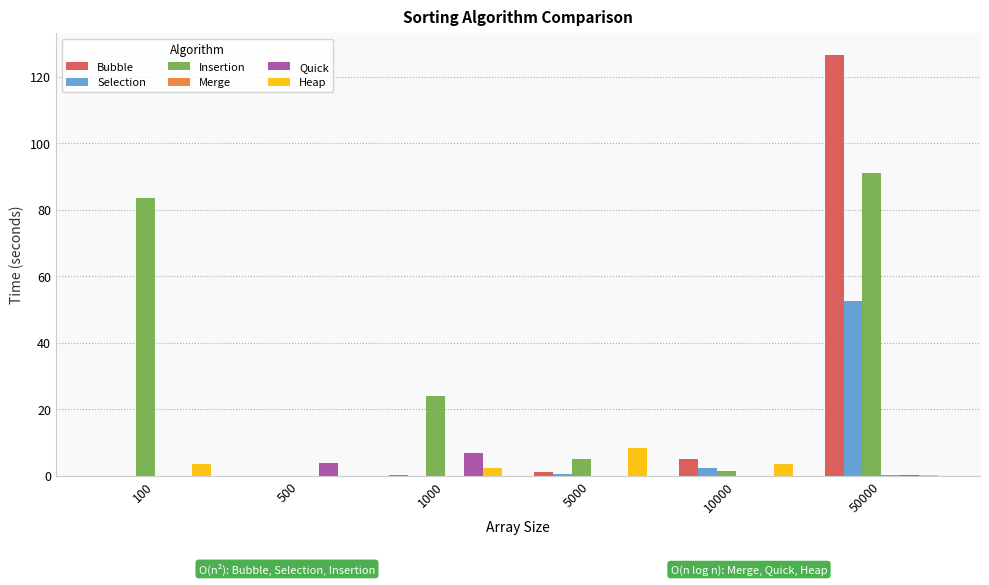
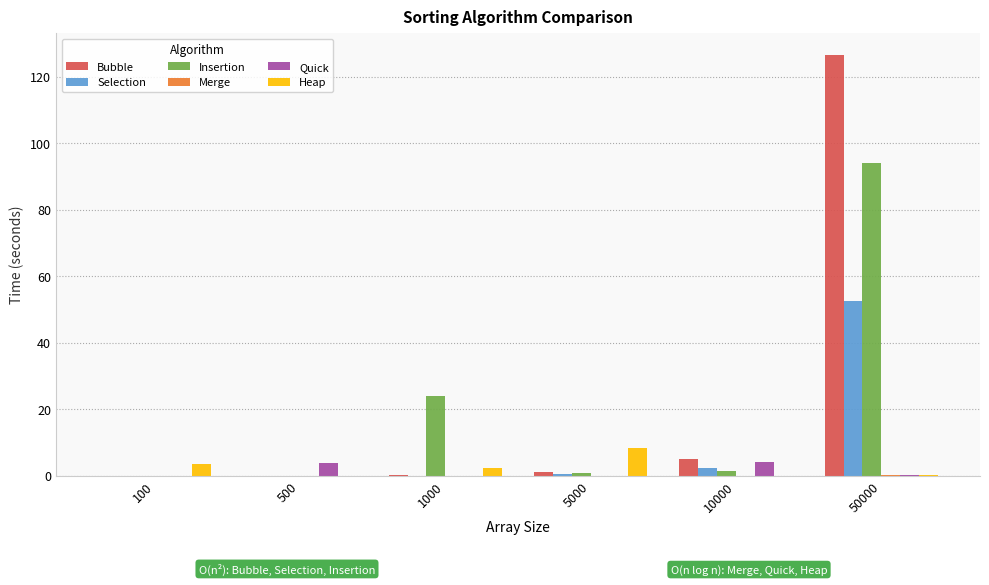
Insertion, 100: 84 -> 0
Quick, 1000: 7 -> 0
Insertion, 5000: 5 -> 1
Quick, 10000: 0 -> 4
Heap, 10000: 4 -> 0
Insertion, 50000: 91 -> 94
